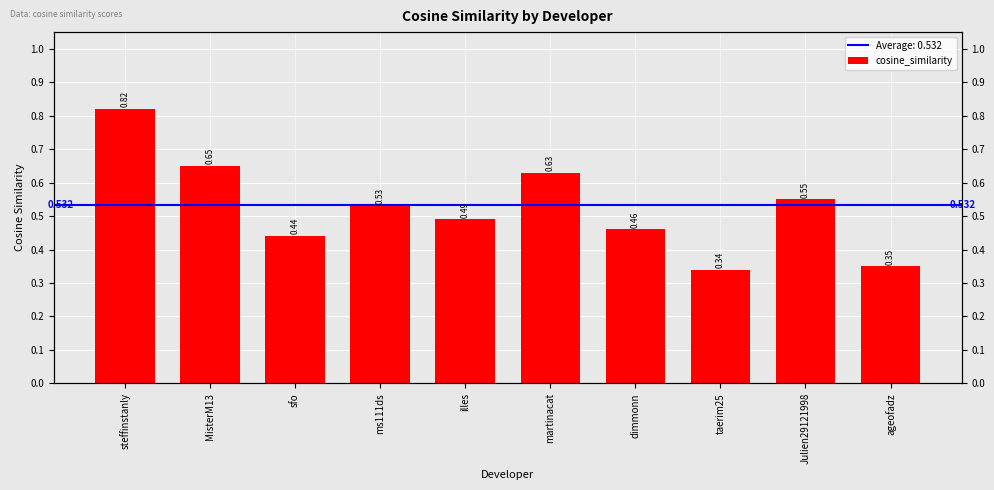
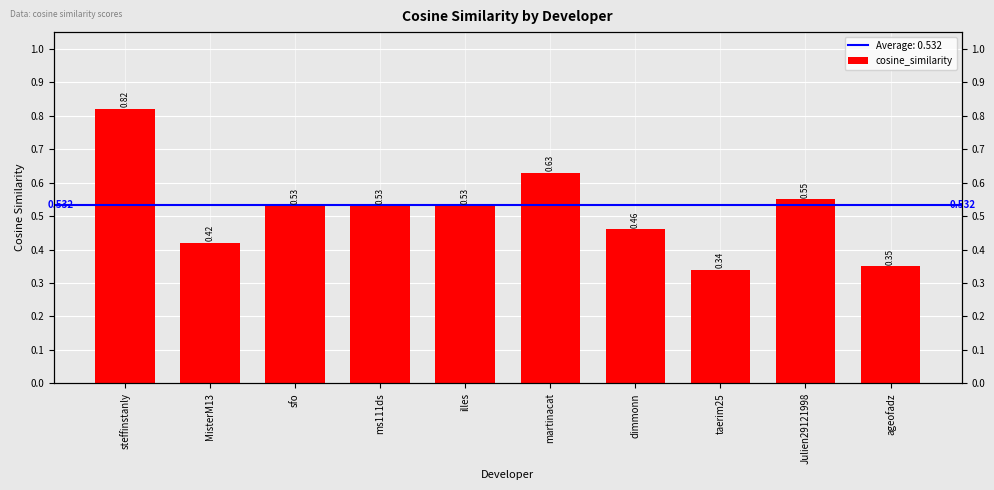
MisterM13: 0.65 -> 0.42
sfo: 0.44 -> 0.53
illes: 0.49 -> 0.53
